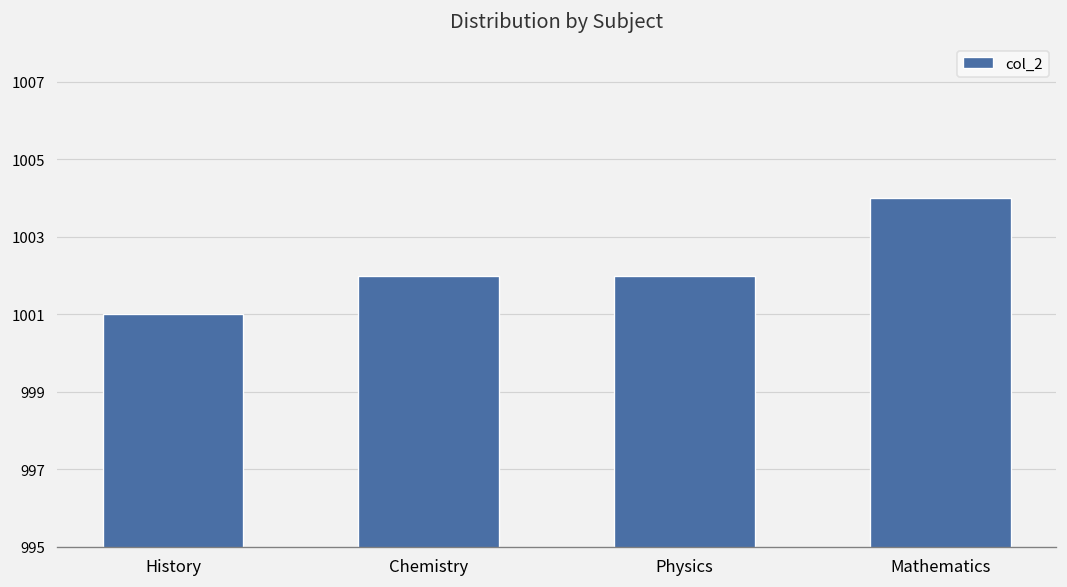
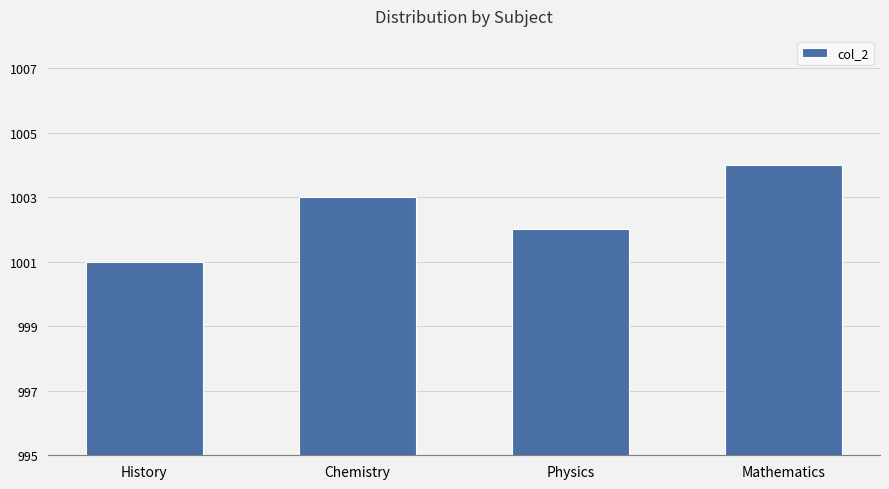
Chemistry: 1002 -> 1003
